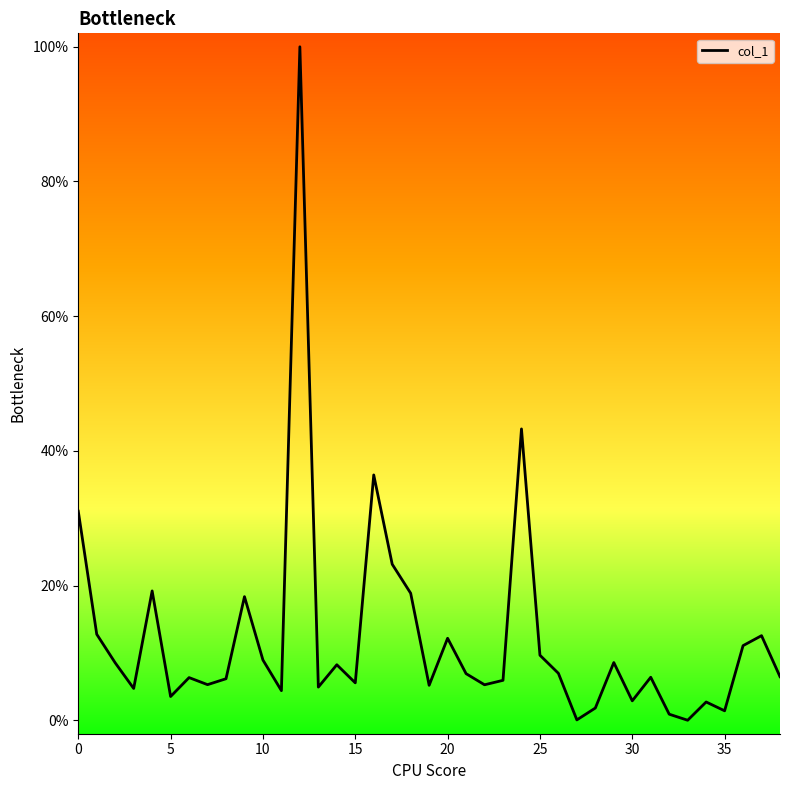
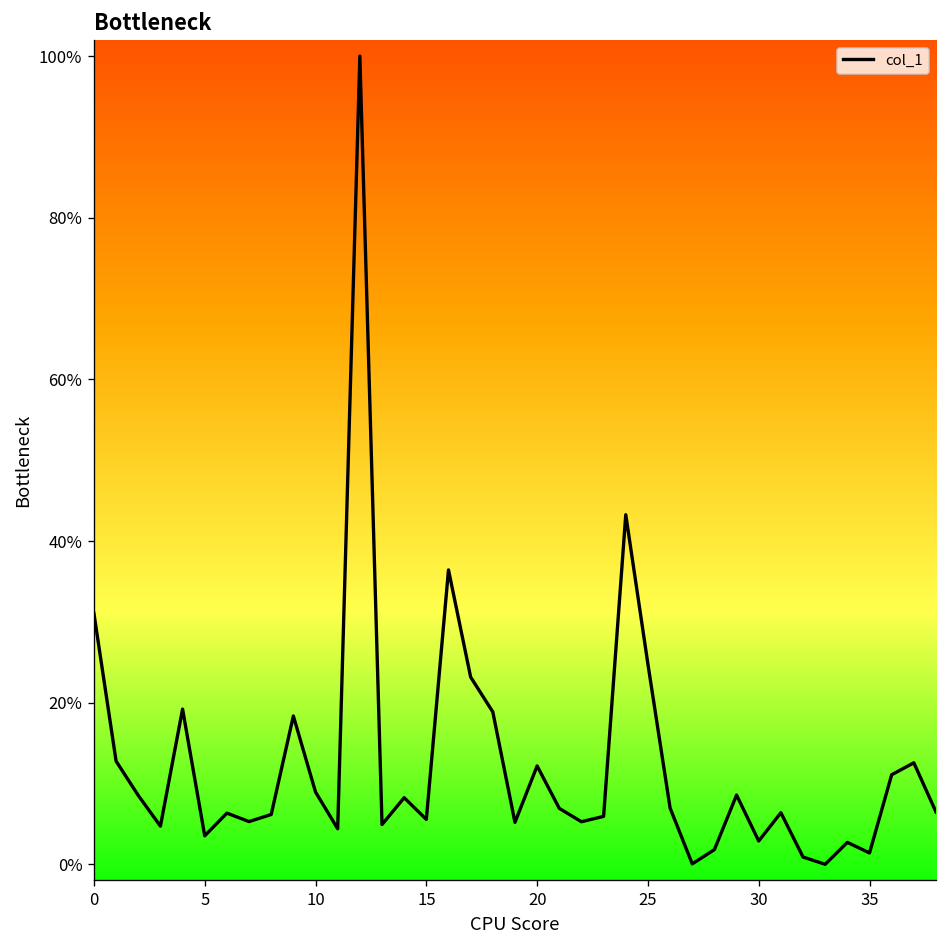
25: 10% -> 25%
